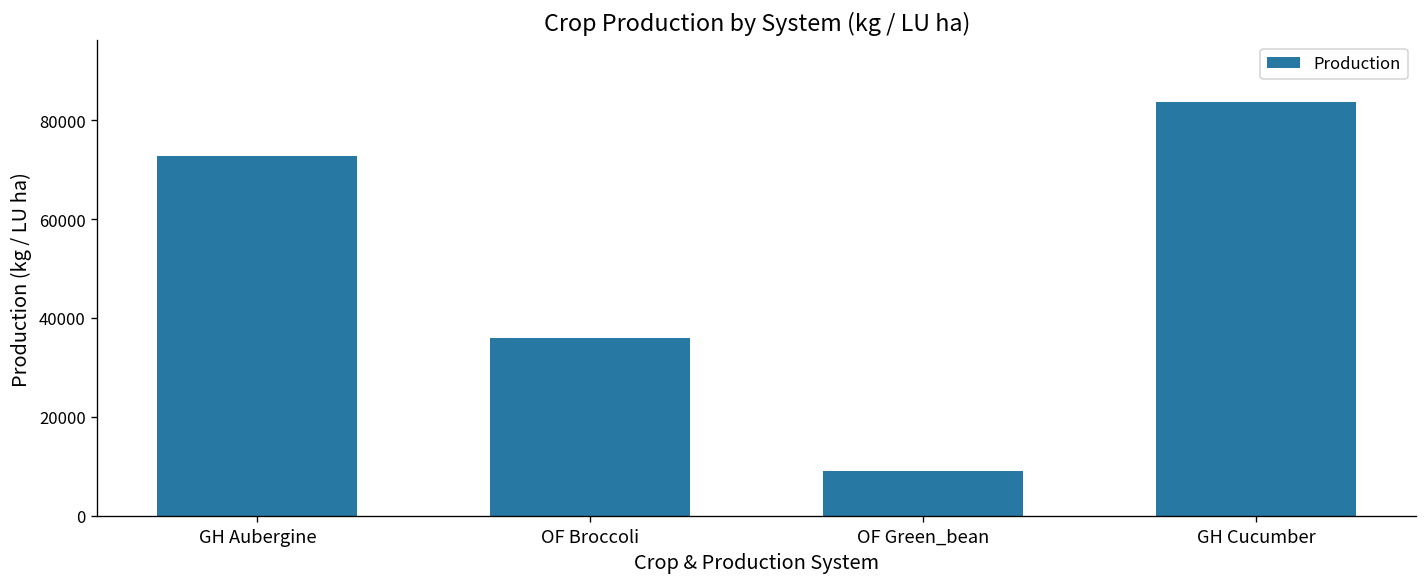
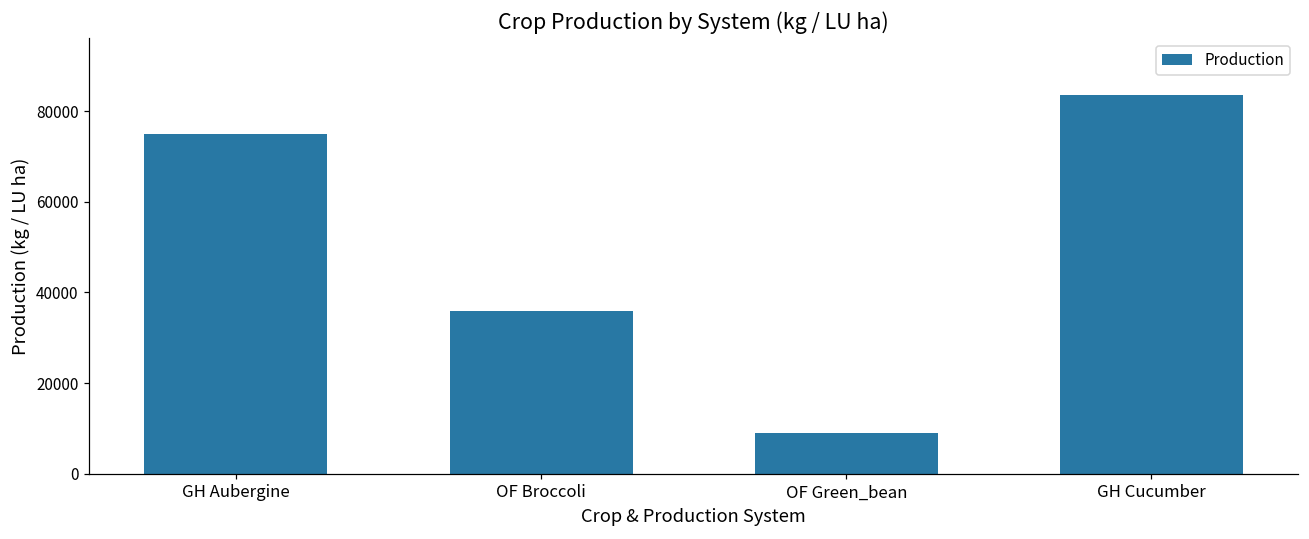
GH Aubergine: 73000 -> 75000
